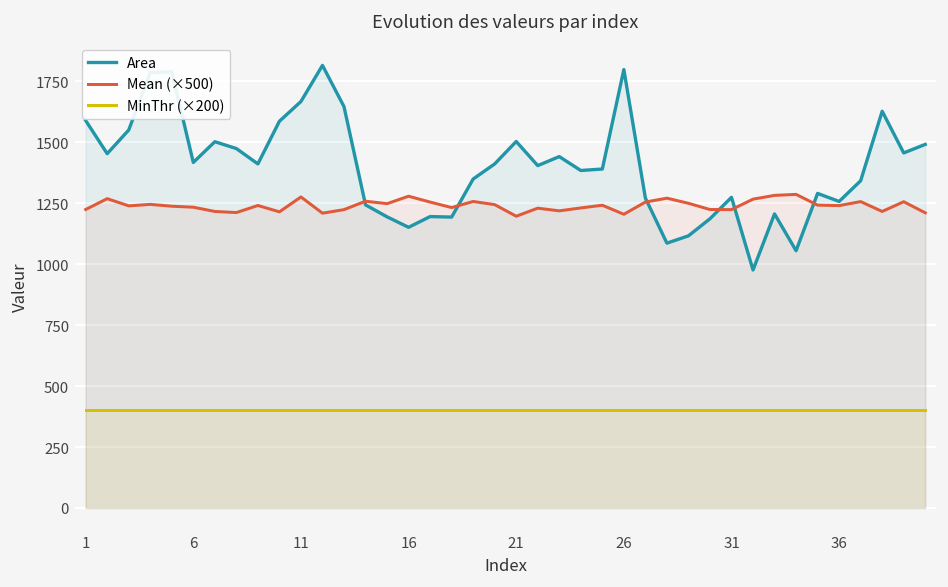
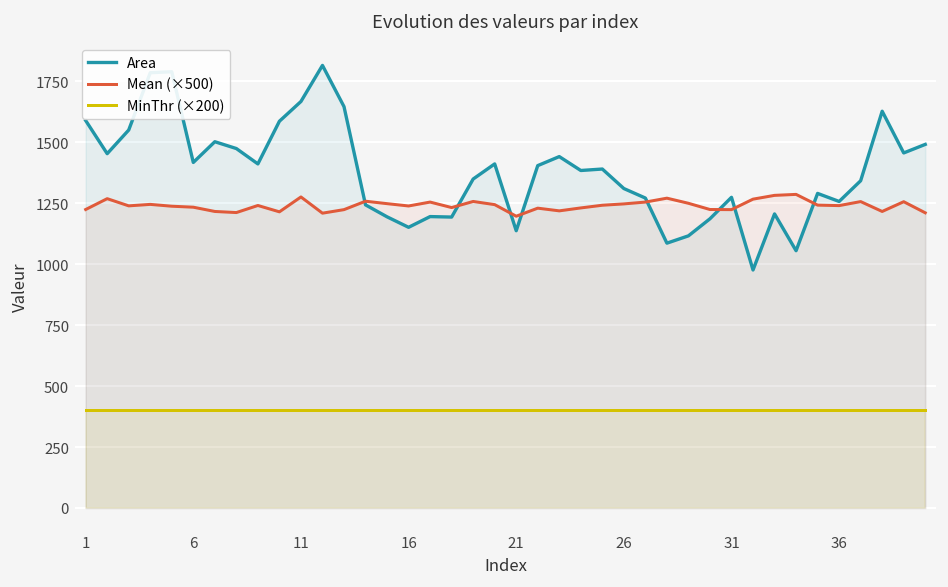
Mean (×500), 16: 1280 -> 1240
Area, 21: 1500 -> 1140
Area, 26: 1800 -> 1310
Mean (×500), 26: 1200 -> 1250
